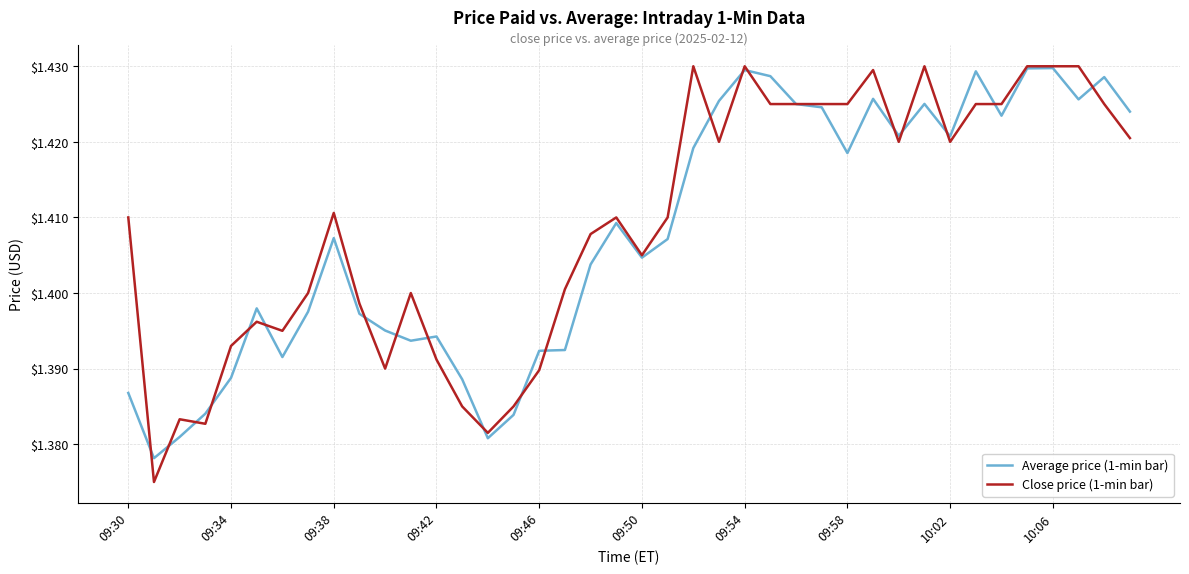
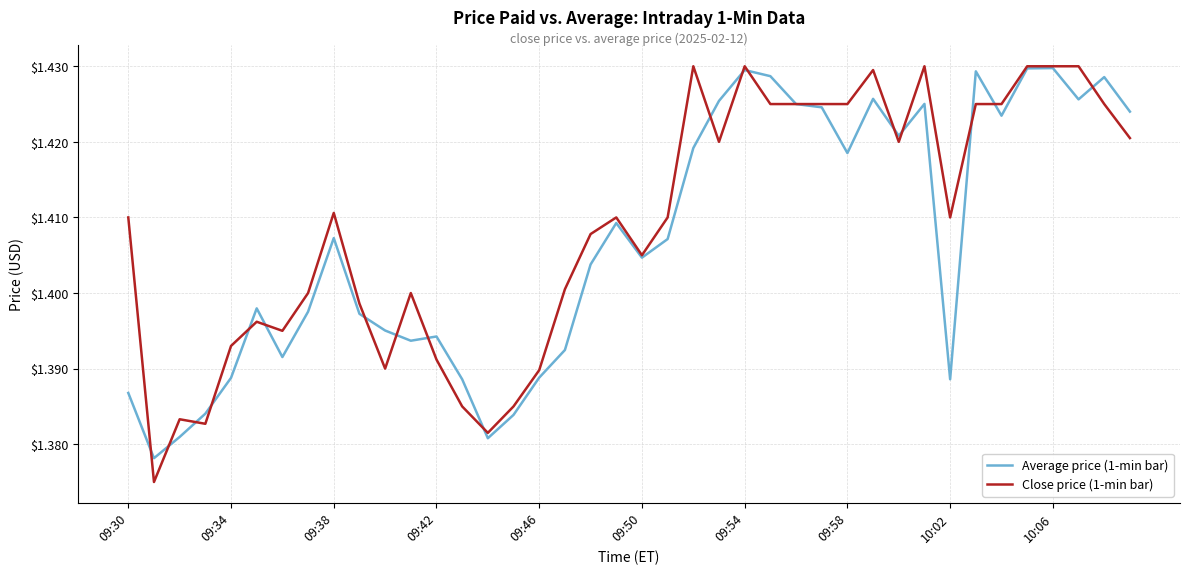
Average price (1-min bar), 09:46: $1.392 -> $1.389
Average price (1-min bar), 10:02: $1.421 -> $1.389
Close price (1-min bar), 10:02: $1.42 -> $1.41
